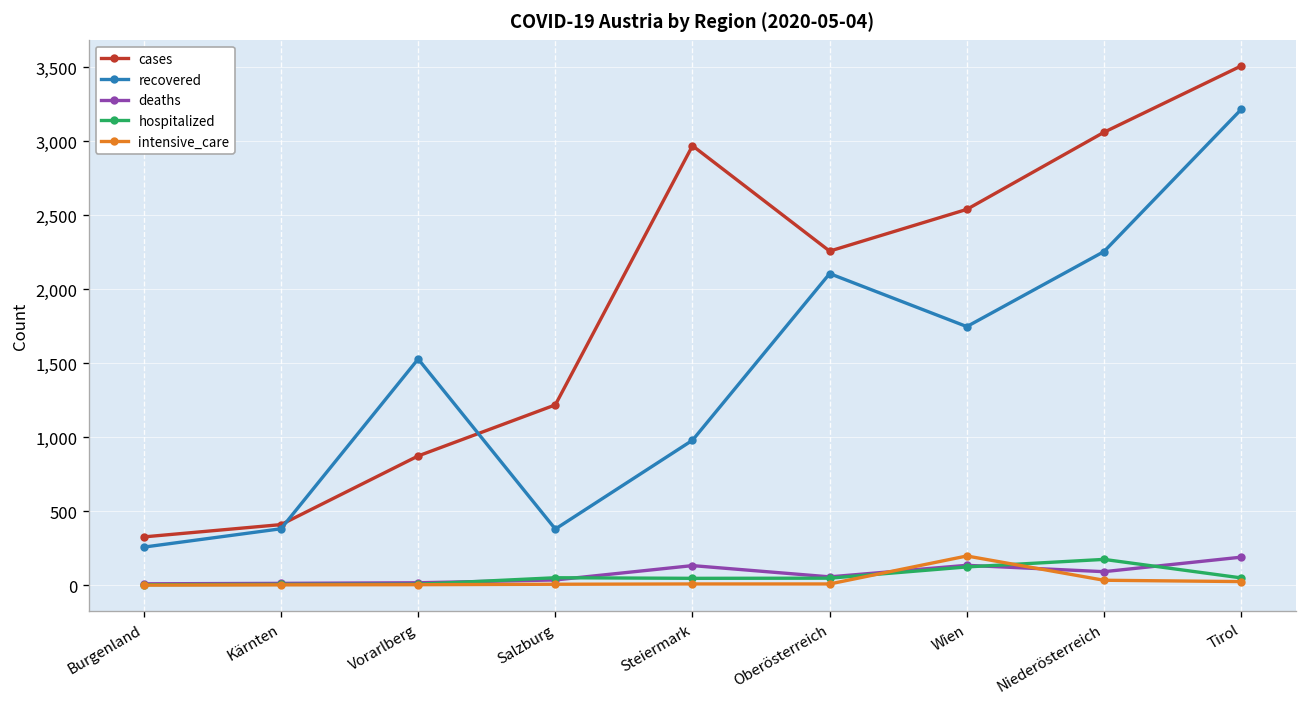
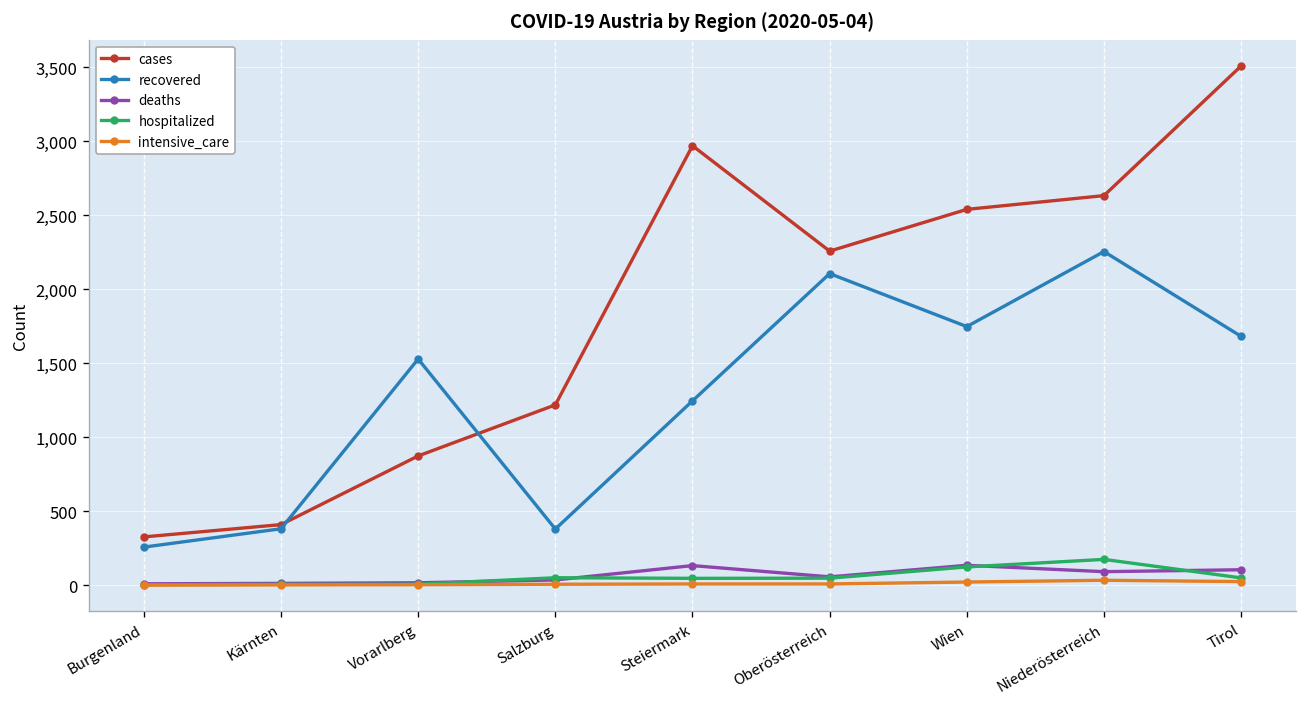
recovered, Steiermark: 980 -> 1,250
intensive_care, Wien: 200 -> 20
cases, Niederösterreich: 3,060 -> 2,630
recovered, Tirol: 3,220 -> 1,680
deaths, Tirol: 190 -> 110
